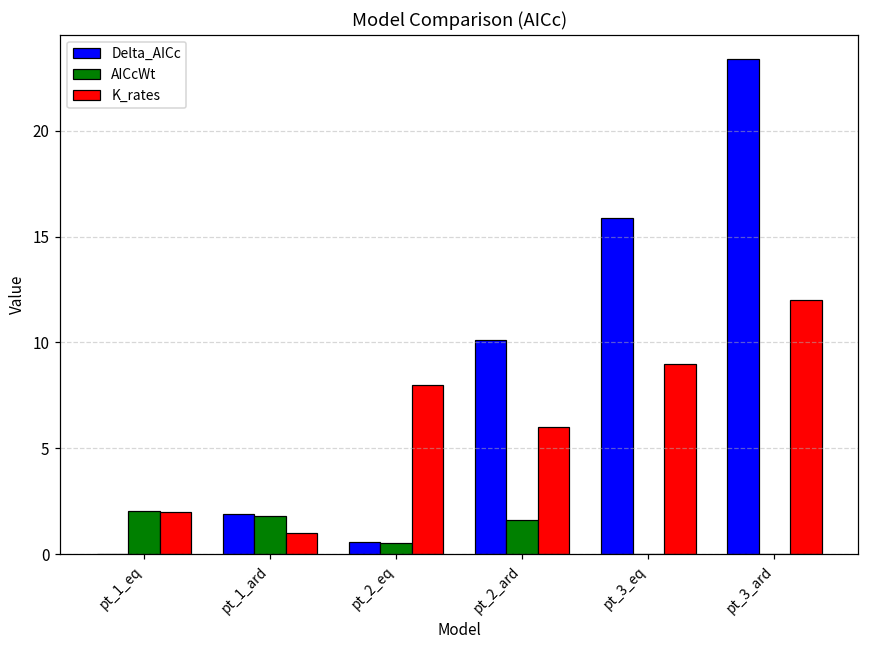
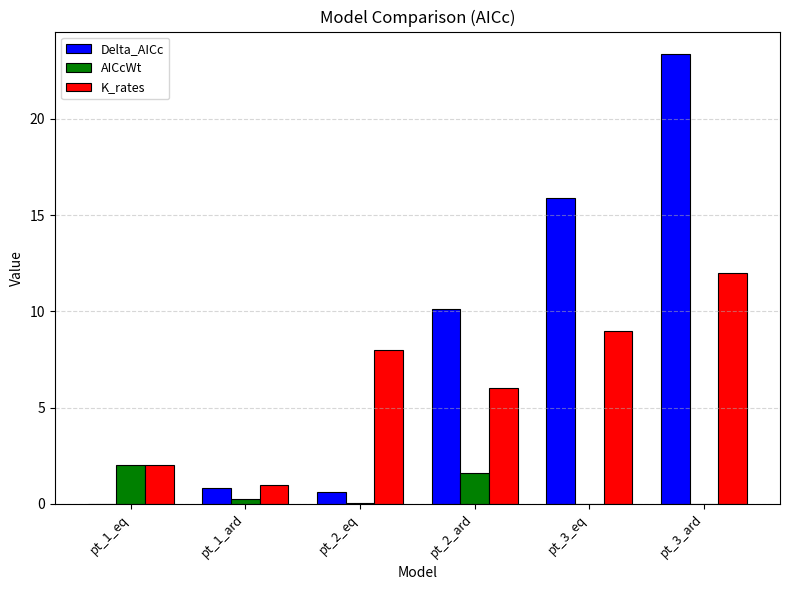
Delta_AICc, pt_1_ard: 1.9 -> 0.8
AICcWt, pt_1_ard: 1.8 -> 0.3
AICcWt, pt_2_eq: 0.5 -> 0.1
